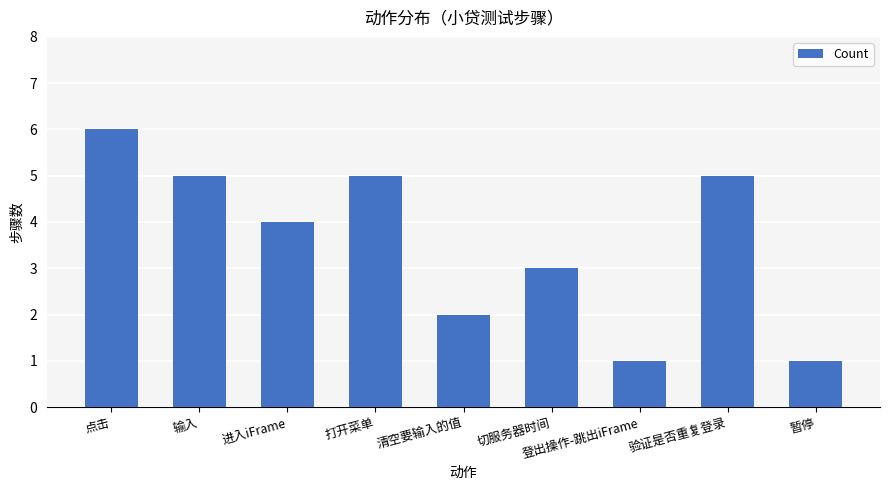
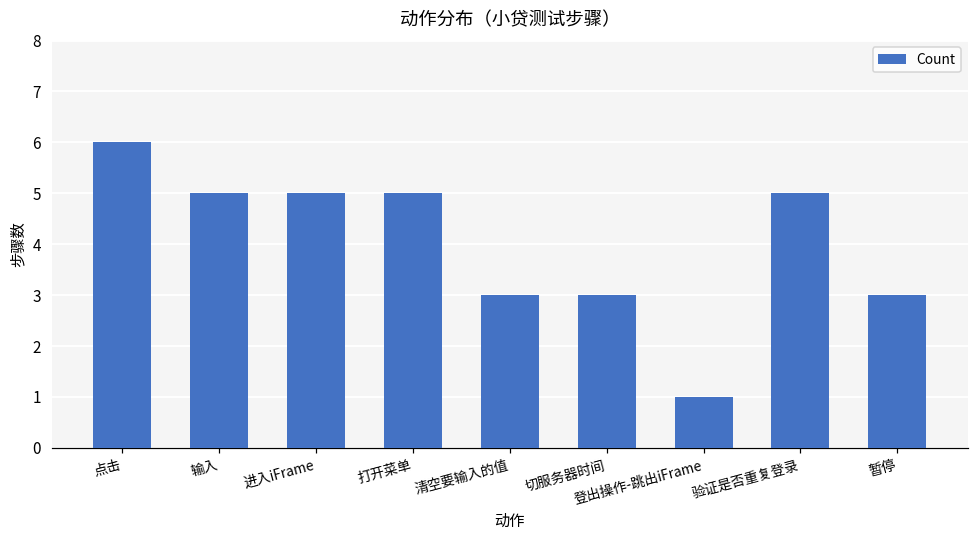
进入iFrame: 4 -> 5
清空要输入的值: 2 -> 3
暂停: 1 -> 3
